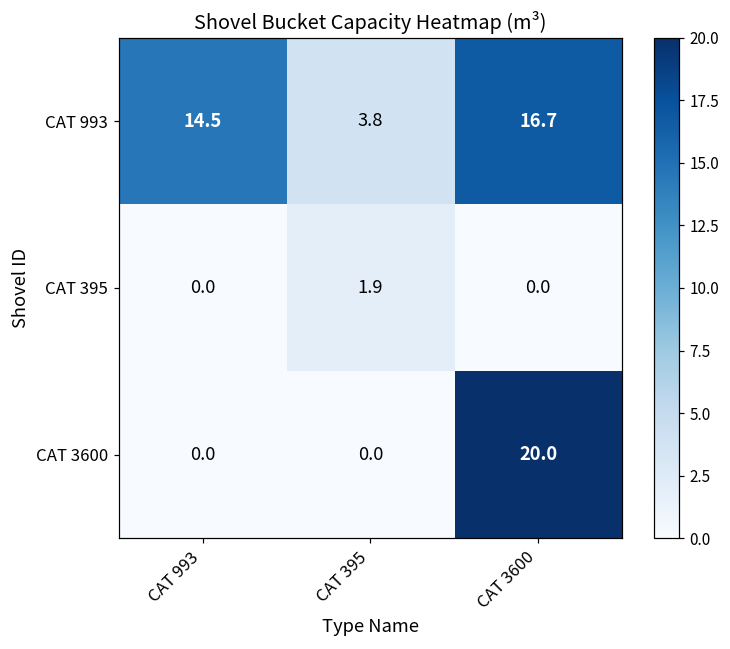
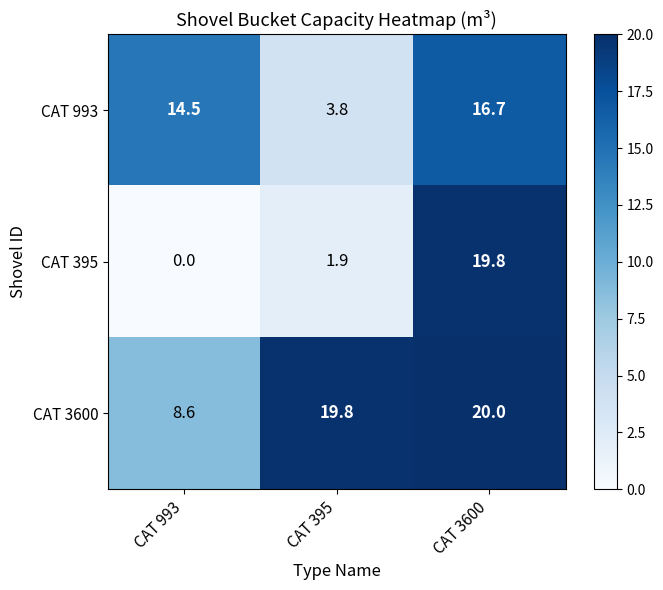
CAT 395, CAT 3600: 0.0 -> 19.8
CAT 3600, CAT 993: 0.0 -> 8.6
CAT 3600, CAT 395: 0.0 -> 19.8
